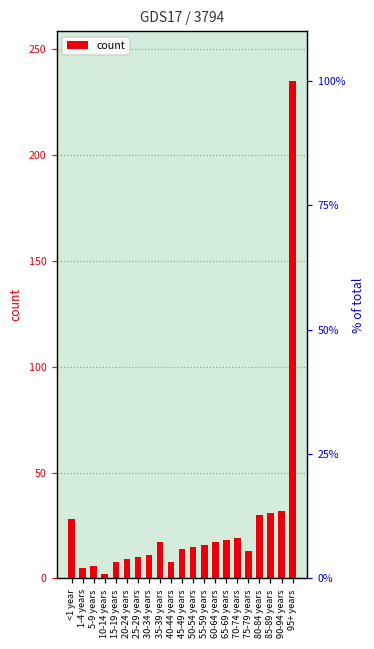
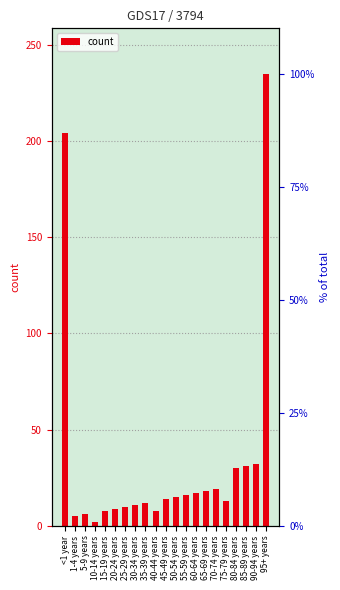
<1 year: 28 -> 204
35-39 years: 17 -> 12
